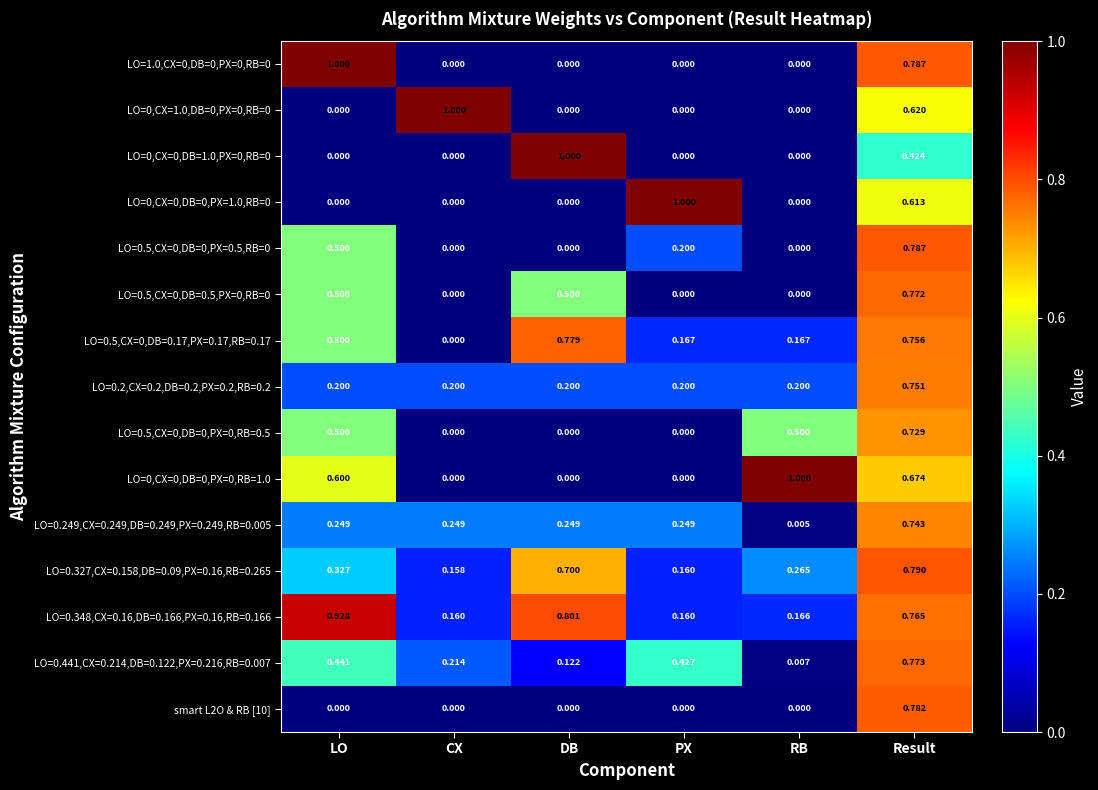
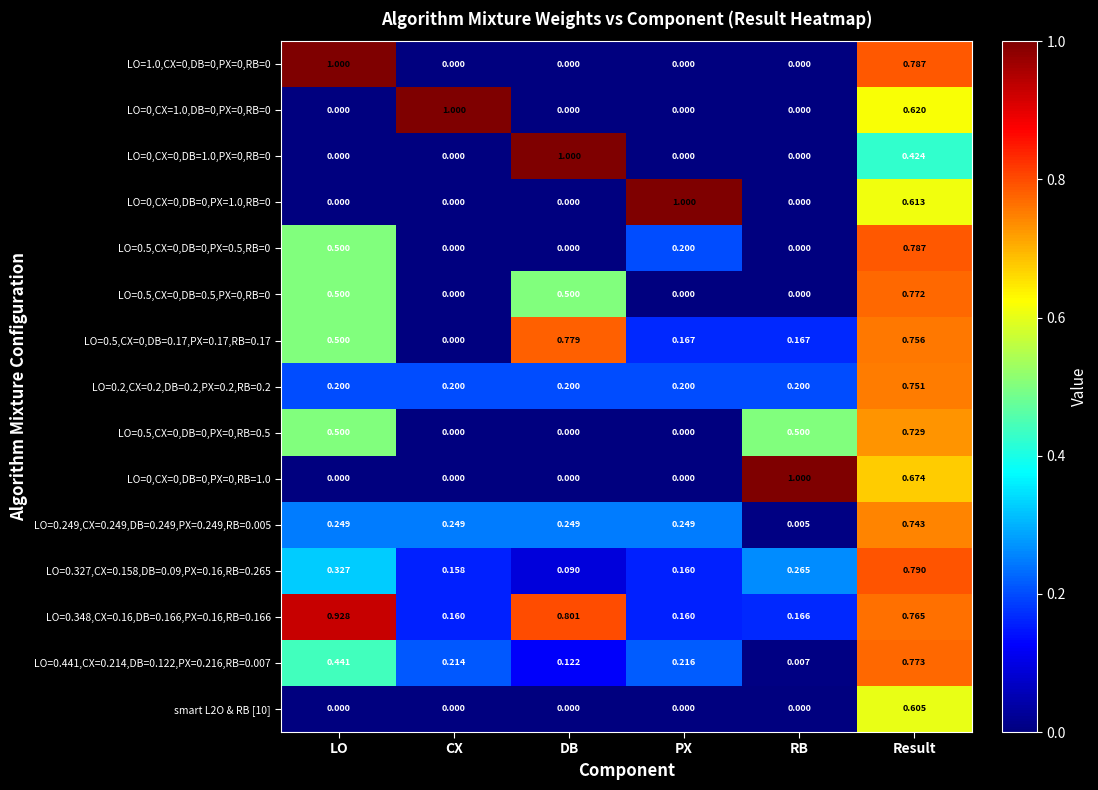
LO=0,CX=0,DB=0,PX=0,RB=1.0, LO: 0.600 -> 0.000
LO=0.327,CX=0.158,DB=0.09,PX=0.16,RB=0.265, DB: 0.700 -> 0.090
LO=0.441,CX=0.214,DB=0.122,PX=0.216,RB=0.007, PX: 0.427 -> 0.216
smart L2O & RB [10], Result: 0.782 -> 0.605
